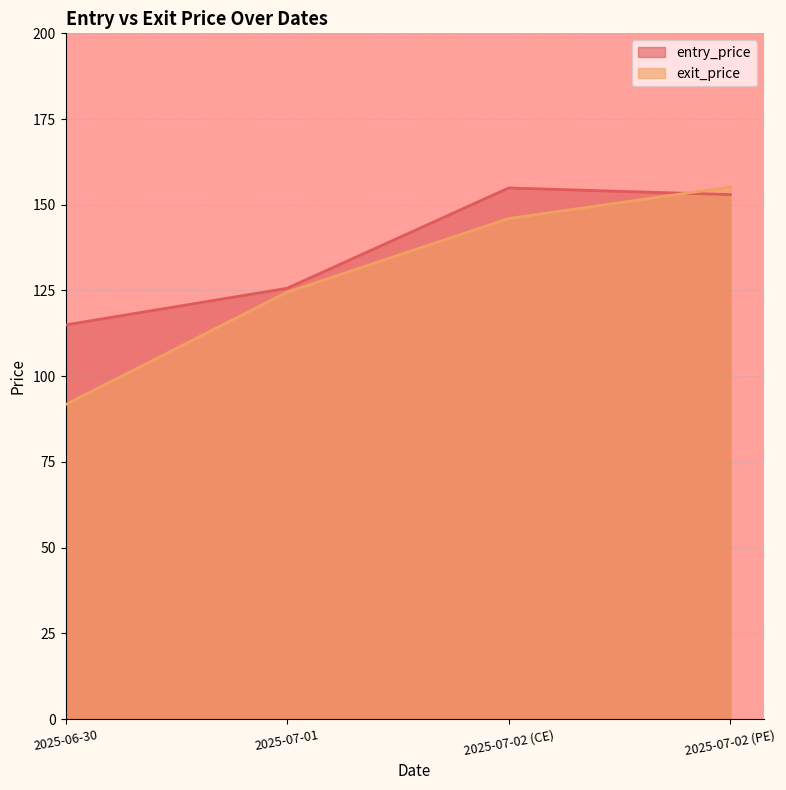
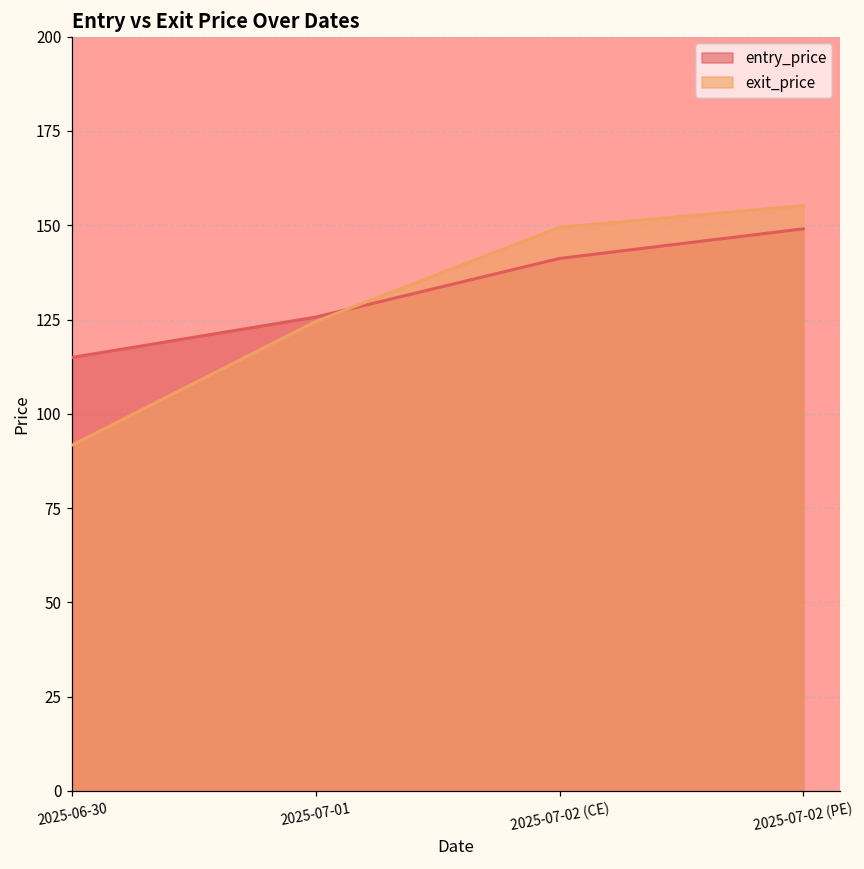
entry_price, 2025-07-02 (CE): 155 -> 141
exit_price, 2025-07-02 (CE): 146 -> 149
entry_price, 2025-07-02 (PE): 153 -> 149
